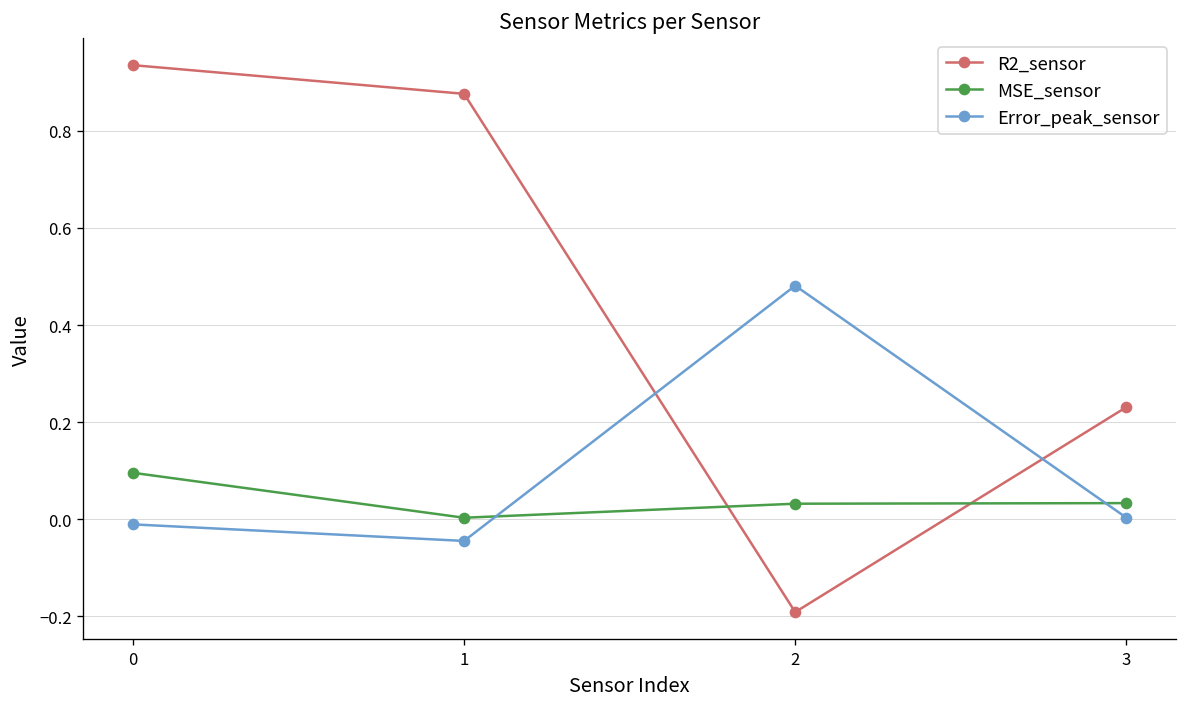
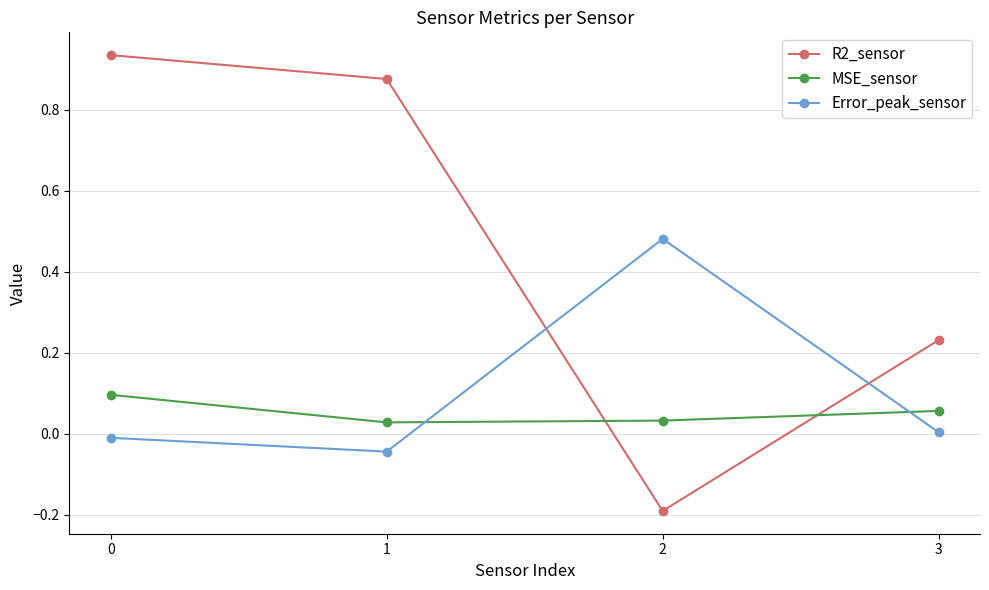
MSE_sensor, 1: 0.00 -> 0.03
MSE_sensor, 3: 0.03 -> 0.06
